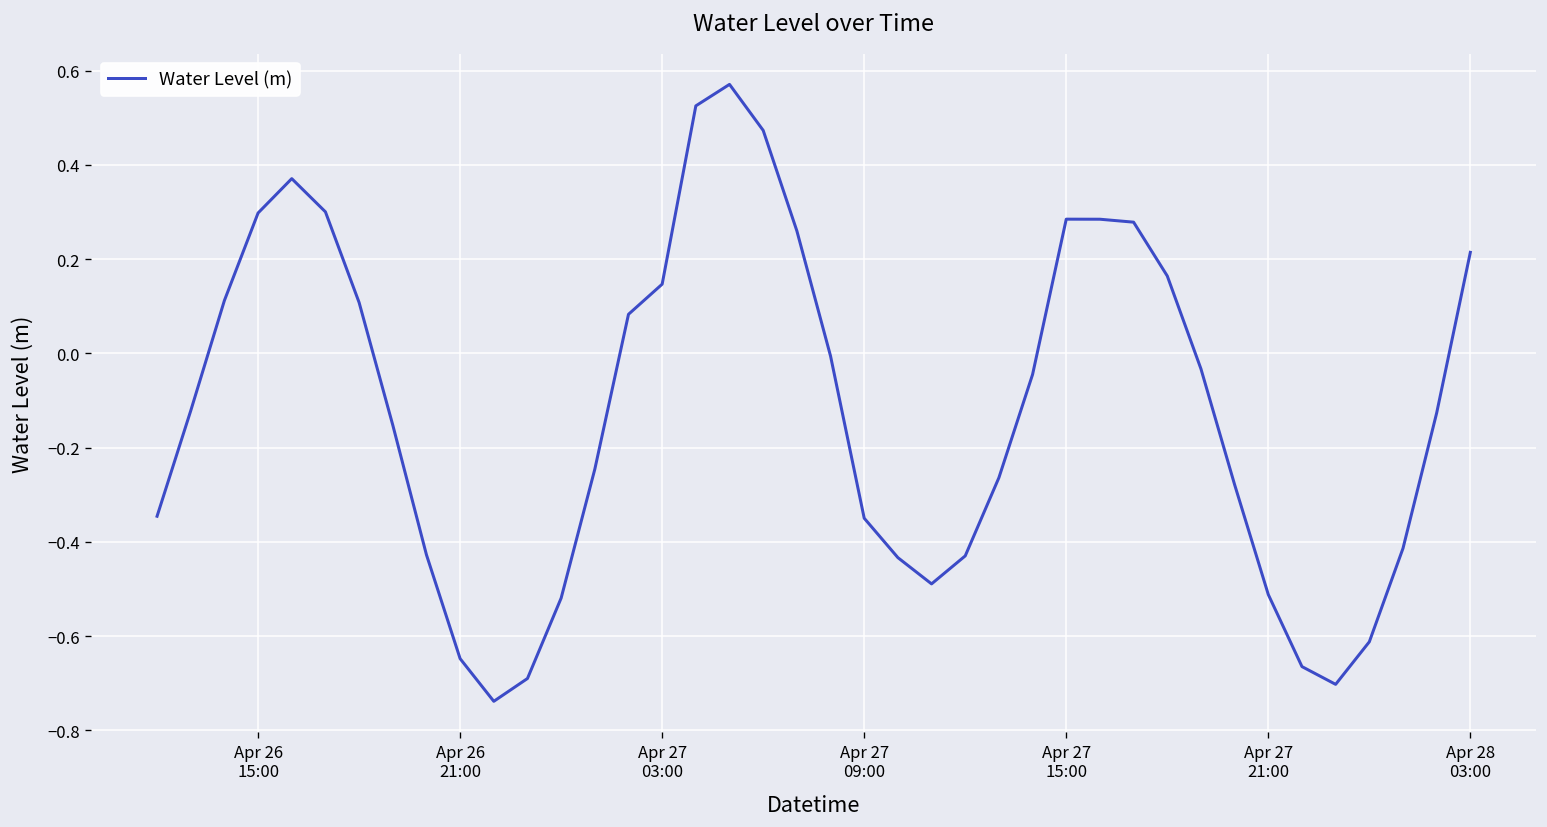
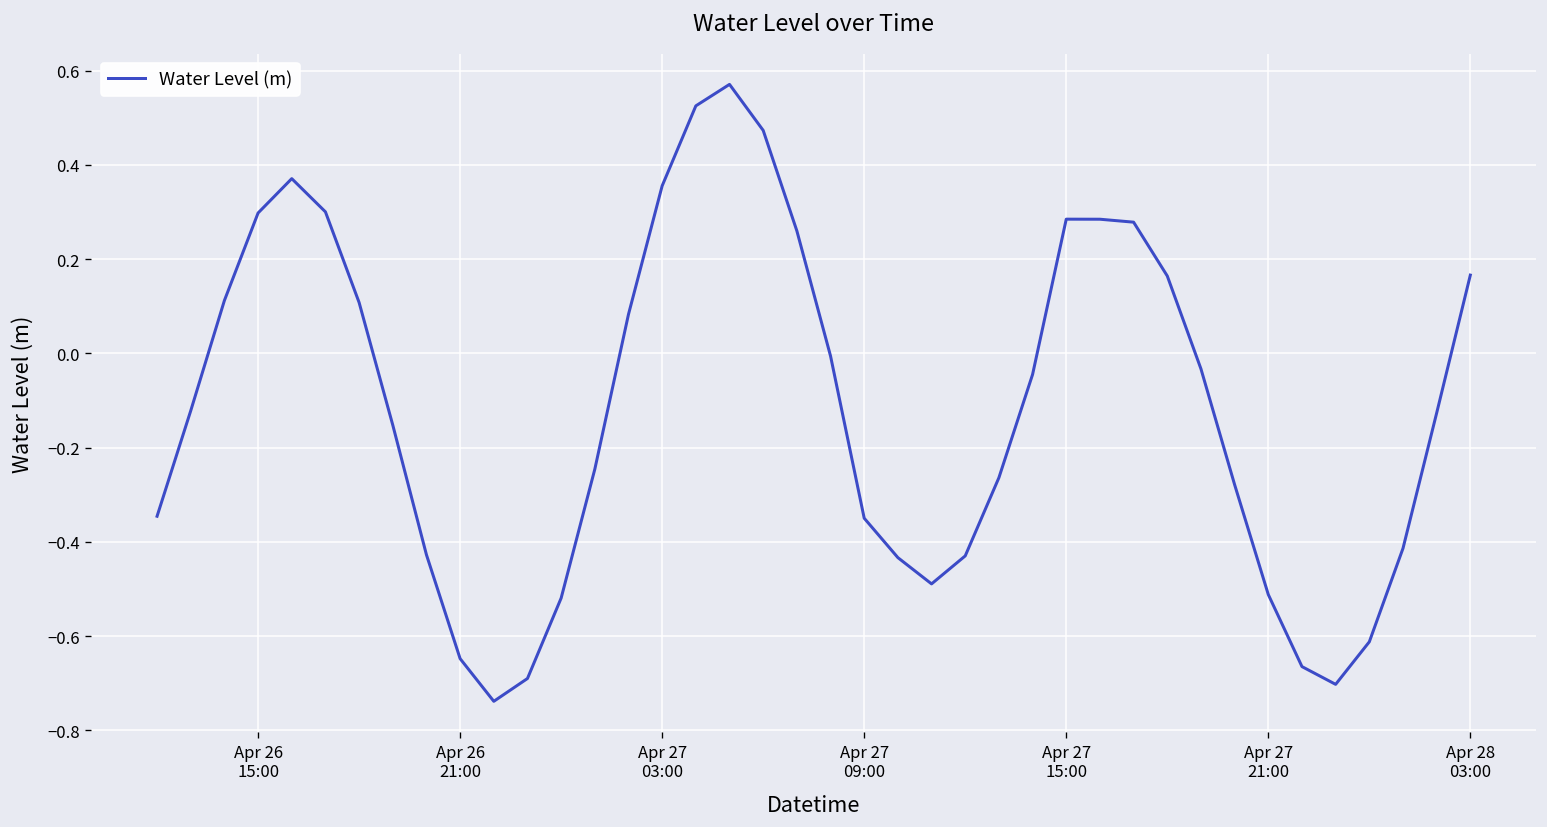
Apr 27 03:00: 0.15 -> 0.36
Apr 28 03:00: 0.21 -> 0.17
